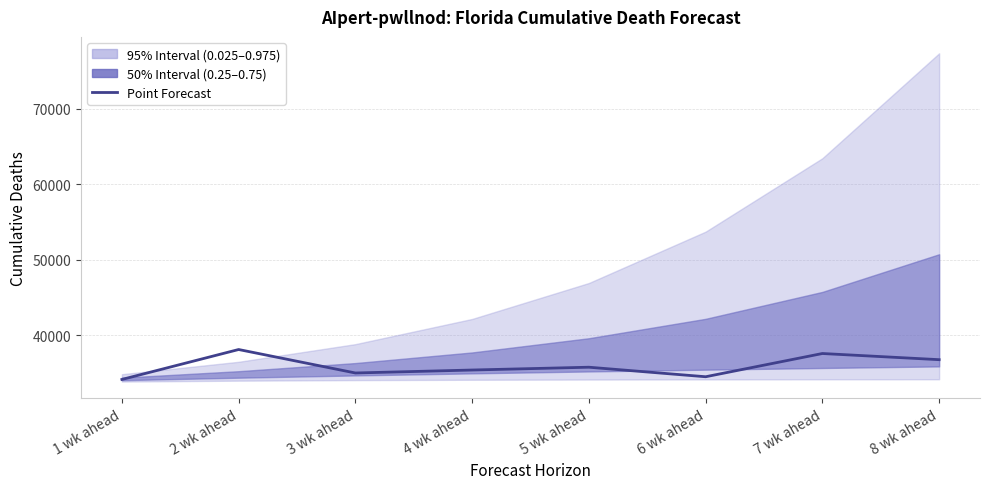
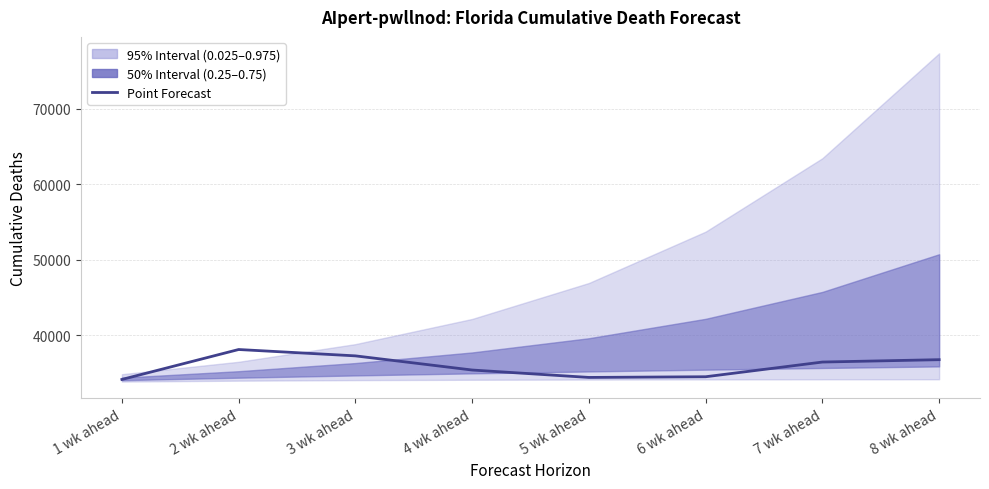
Point Forecast, 3 wk ahead: 35000 -> 37000
Point Forecast, 5 wk ahead: 36000 -> 34000
Point Forecast, 7 wk ahead: 38000 -> 36000
